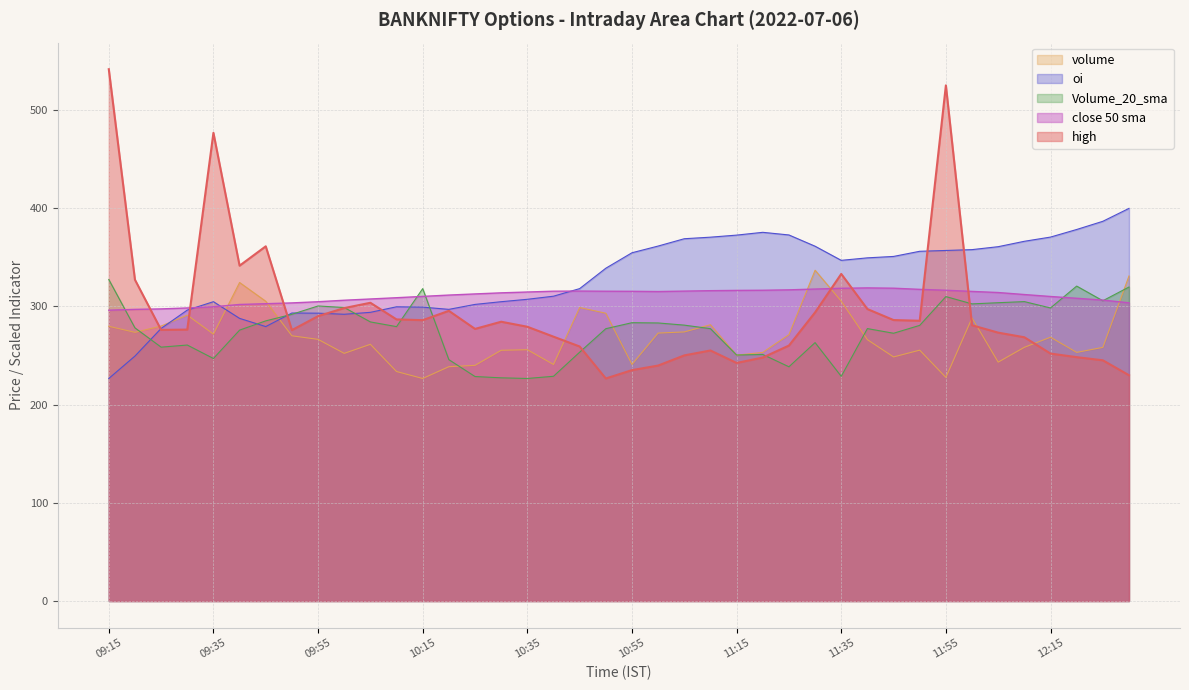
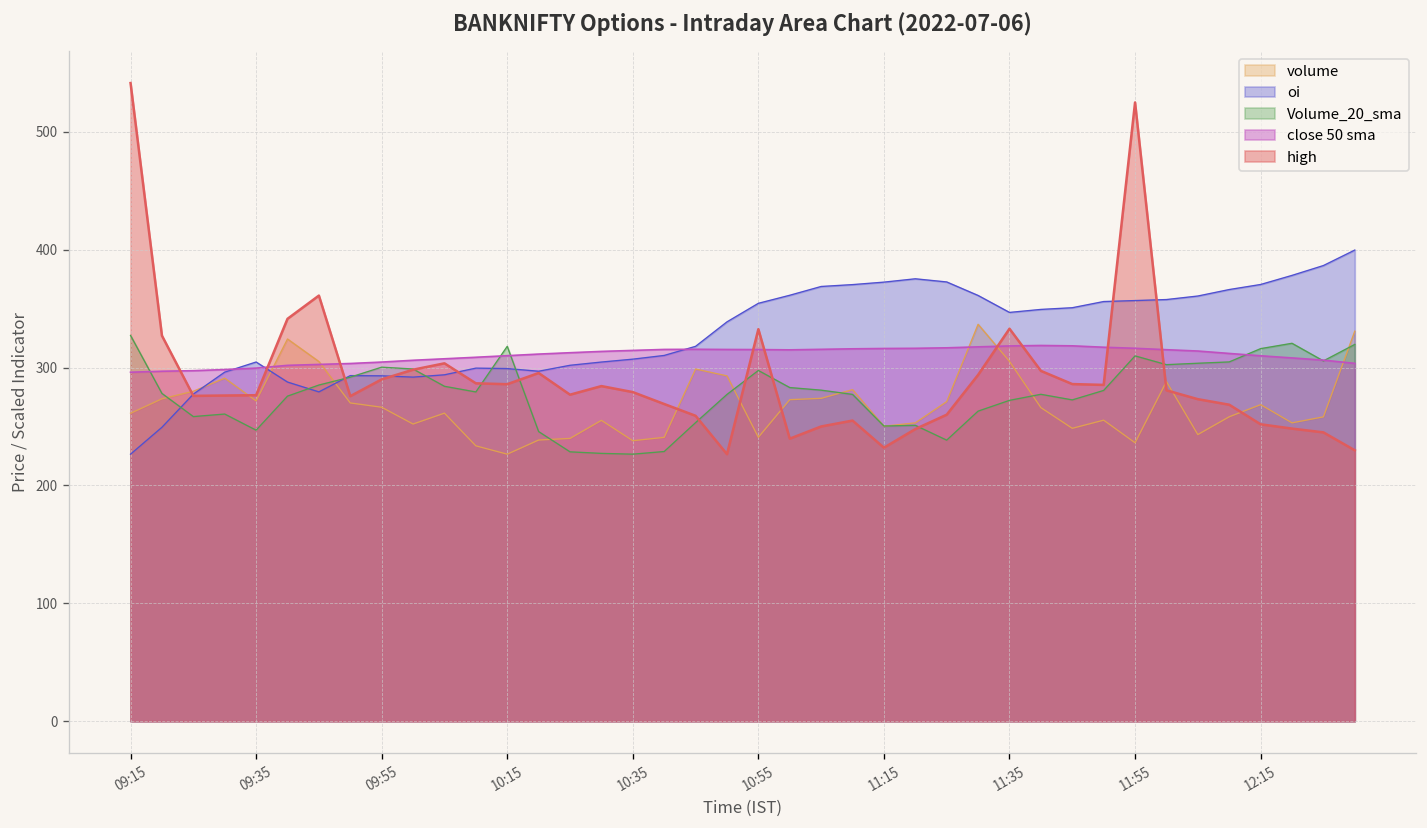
volume, 09:15: 280 -> 260
high, 09:35: 480 -> 280
volume, 10:35: 260 -> 240
Volume_20_sma, 10:55: 280 -> 300
high, 10:55: 240 -> 330
high, 11:15: 240 -> 230
Volume_20_sma, 11:35: 230 -> 270
volume, 11:55: 230 -> 240
Volume_20_sma, 12:15: 300 -> 320
